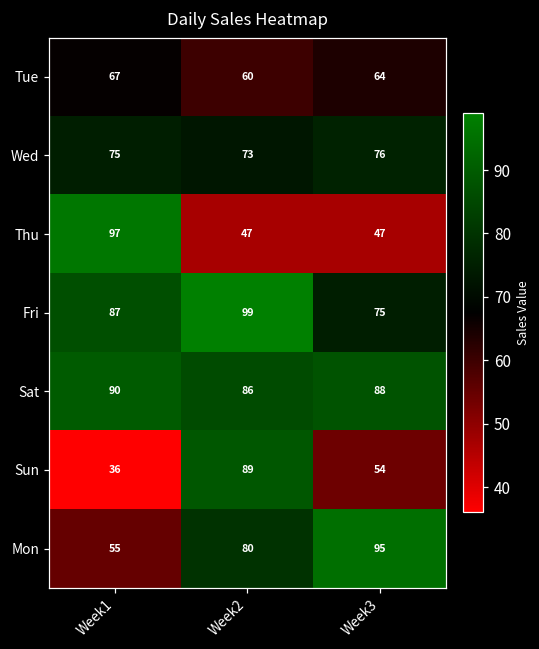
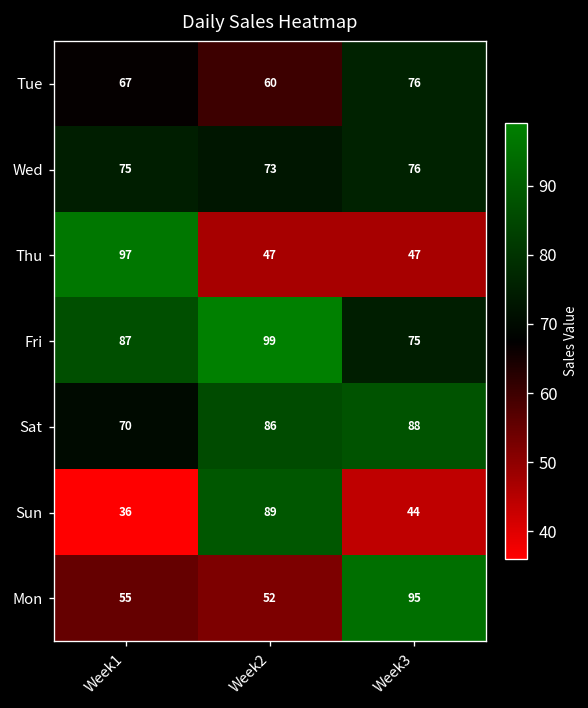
Tue, Week3: 64 -> 76
Sat, Week1: 90 -> 70
Sun, Week3: 54 -> 44
Mon, Week2: 80 -> 52
